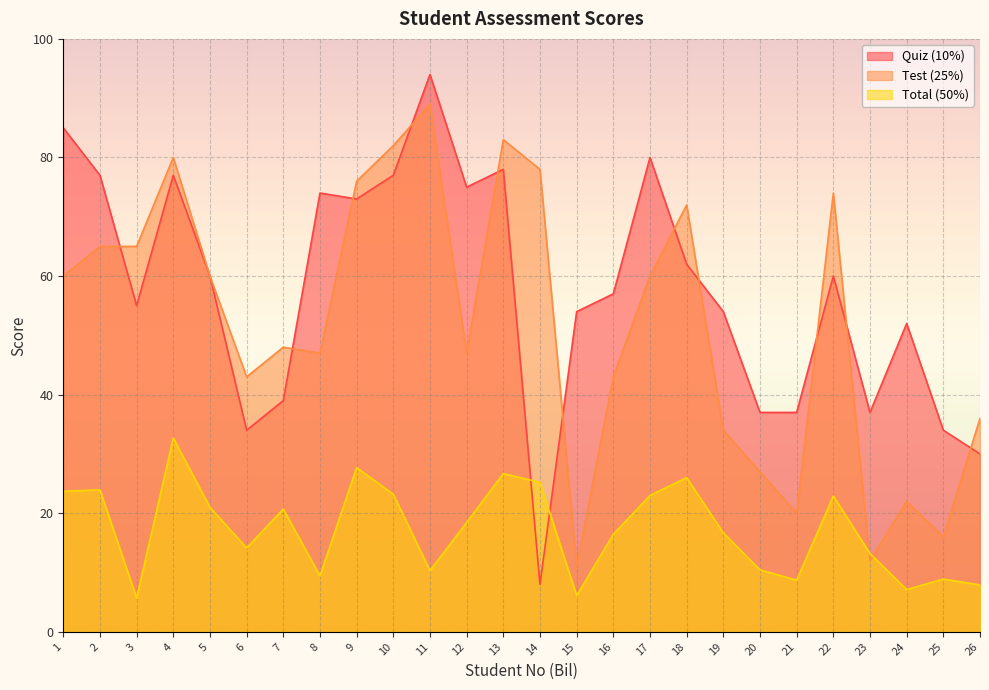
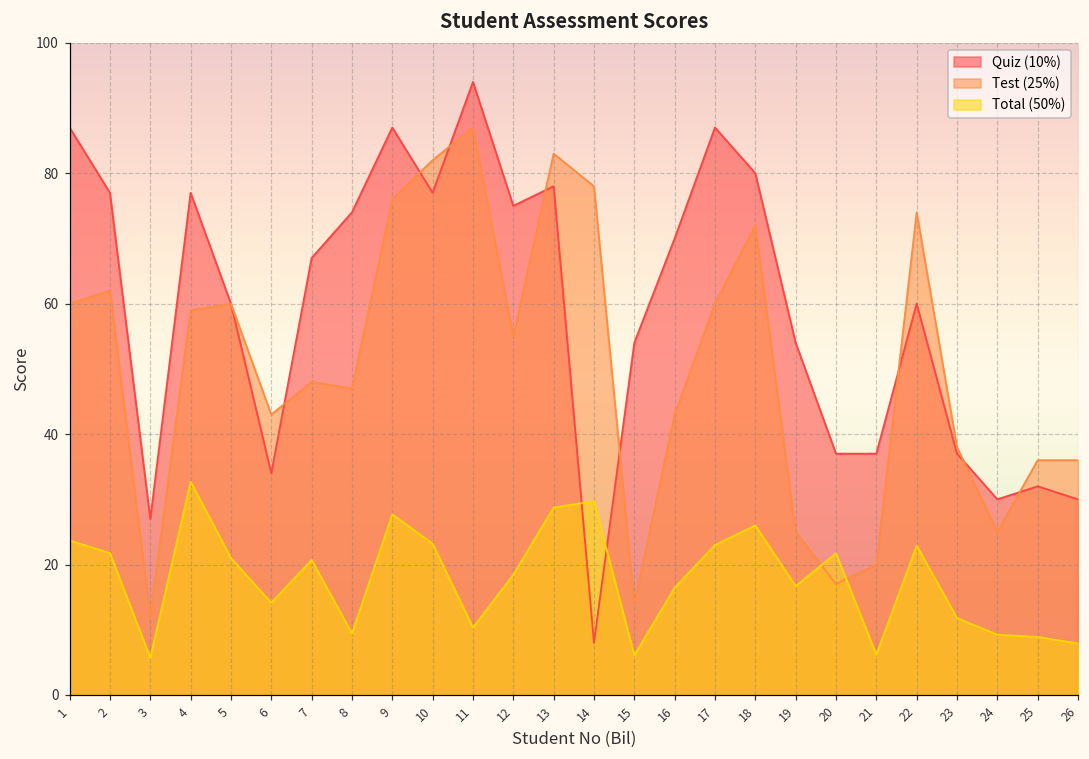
Quiz (10%), 1: 85 -> 87
Test (25%), 2: 65 -> 62
Total (50%), 2: 24 -> 22
Quiz (10%), 3: 55 -> 27
Test (25%), 3: 65 -> 12
Test (25%), 4: 80 -> 59
Quiz (10%), 7: 39 -> 67
Quiz (10%), 9: 73 -> 87
Test (25%), 11: 89 -> 87
Test (25%), 12: 47 -> 55
Total (50%), 13: 27 -> 29
Total (50%), 14: 25 -> 30
Test (25%), 15: 11 -> 14
Quiz (10%), 16: 57 -> 70
Quiz (10%), 17: 80 -> 87
Quiz (10%), 18: 62 -> 80
Test (25%), 19: 34 -> 25
Test (25%), 20: 27 -> 17
Total (50%), 20: 10 -> 22
Total (50%), 21: 9 -> 6
Test (25%), 23: 12 -> 38
Total (50%), 23: 13 -> 12
Quiz (10%), 24: 52 -> 30
Test (25%), 24: 22 -> 25
Total (50%), 24: 7 -> 9
Quiz (10%), 25: 34 -> 32
Test (25%), 25: 16 -> 36
